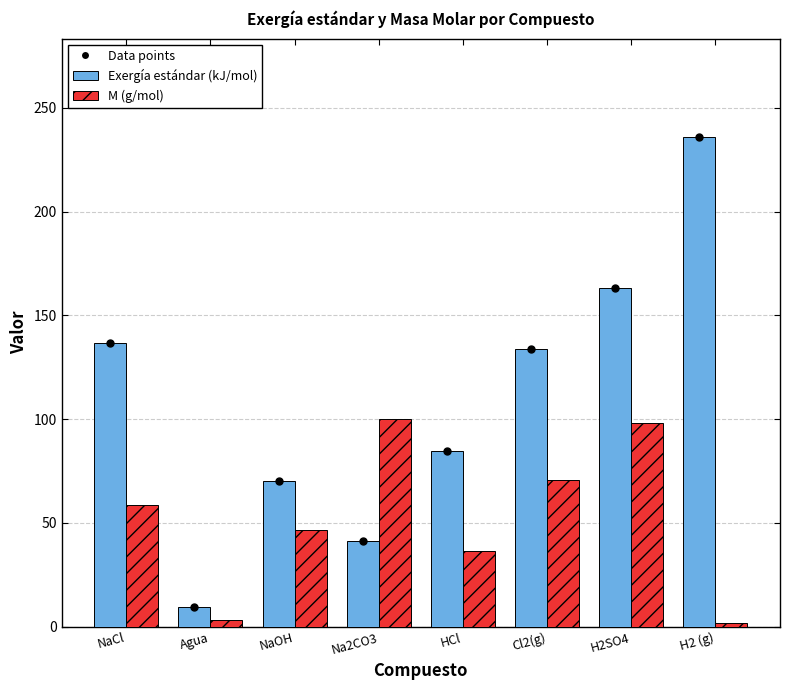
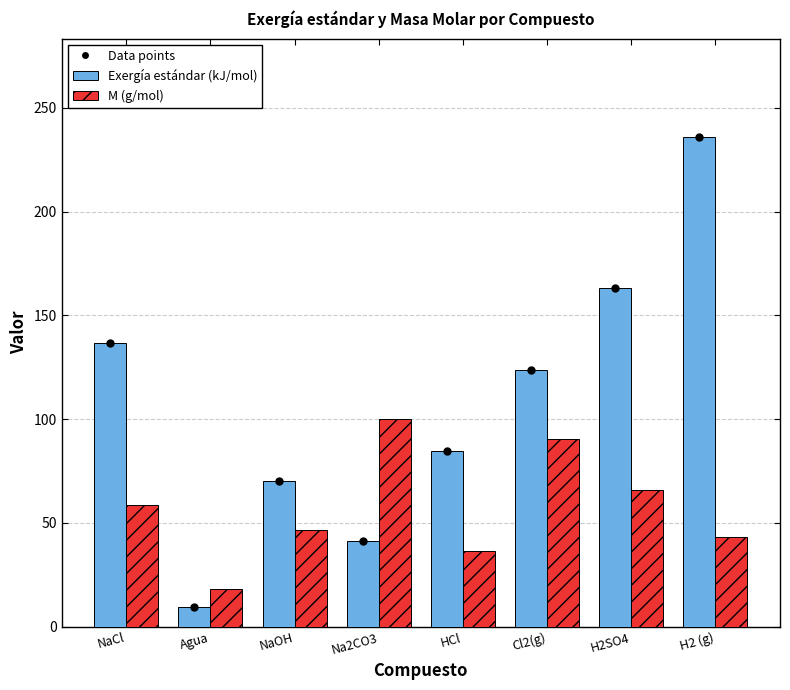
M (g/mol), Agua: 3 -> 18
Exergía estándar (kJ/mol), Cl2(g): 134 -> 124
M (g/mol), Cl2(g): 71 -> 91
M (g/mol), H2SO4: 98 -> 66
M (g/mol), H2 (g): 2 -> 43
